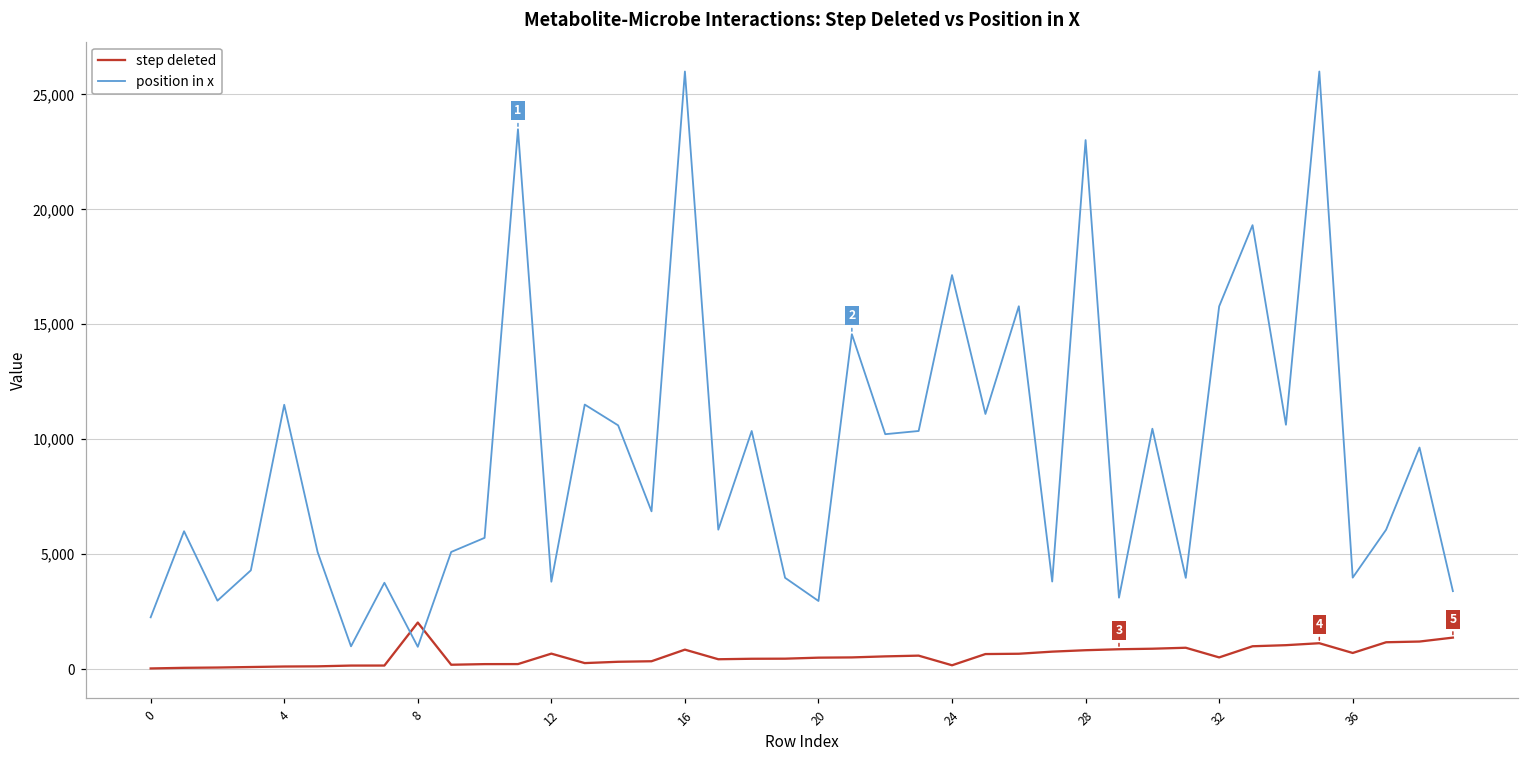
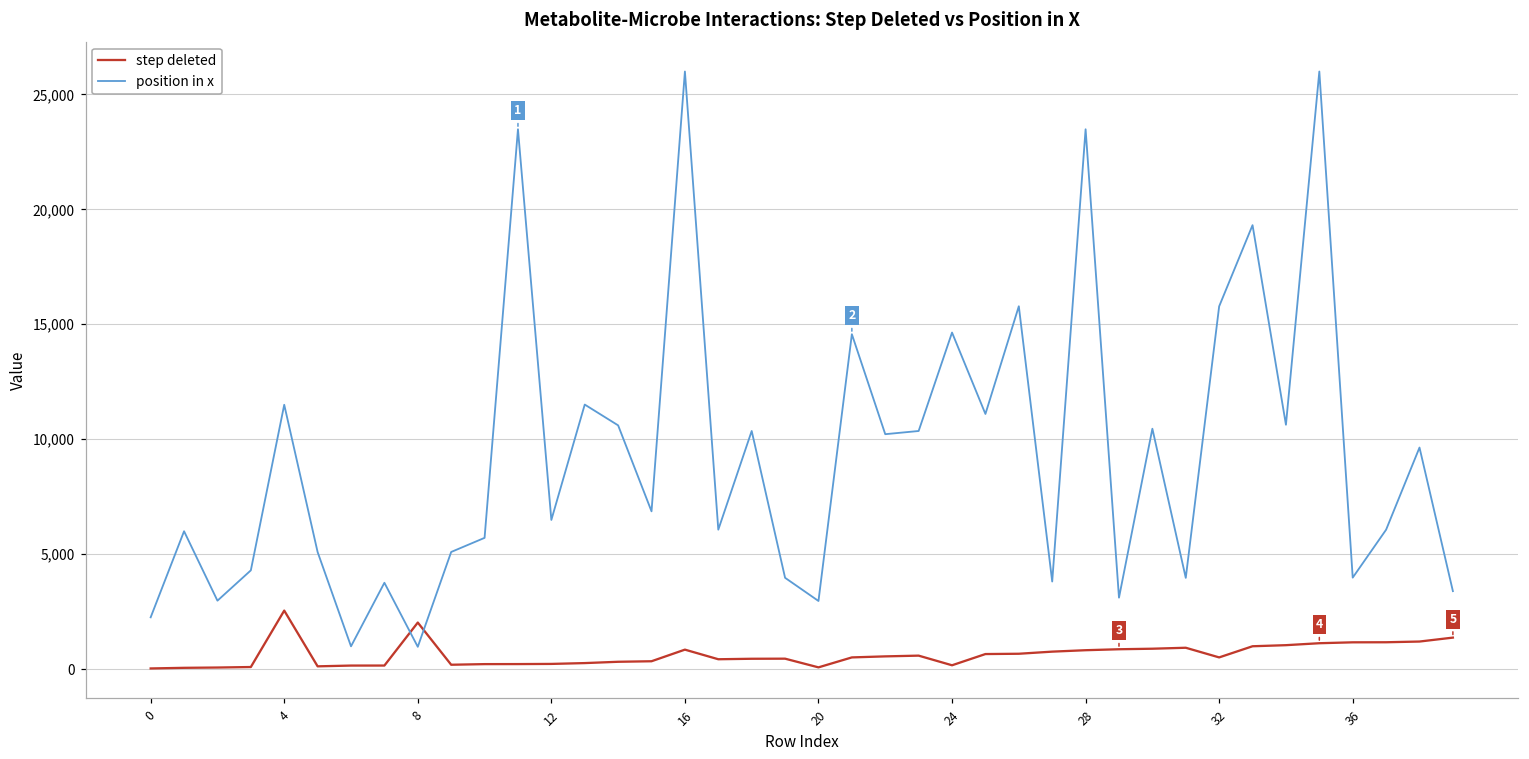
step deleted, 4: 100 -> 2,600
step deleted, 12: 700 -> 200
position in x, 12: 3,800 -> 6,500
step deleted, 20: 500 -> 100
position in x, 24: 17,100 -> 14,600
position in x, 28: 23,000 -> 23,500
step deleted, 36: 700 -> 1,200
